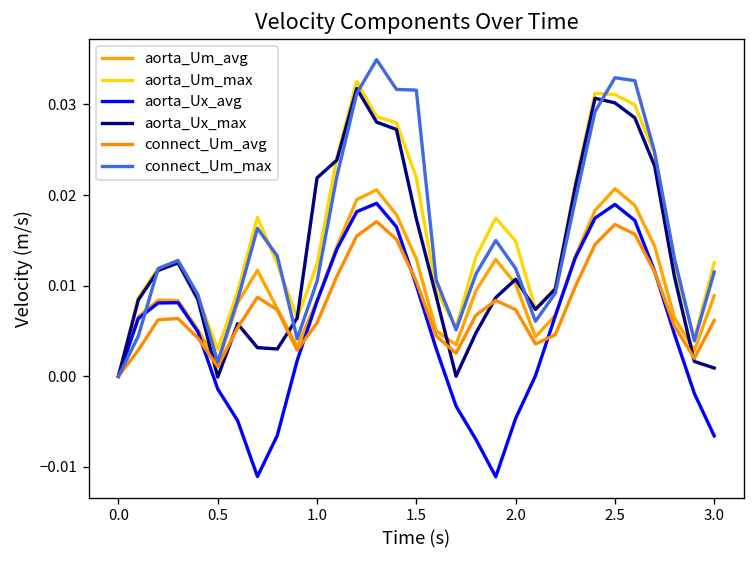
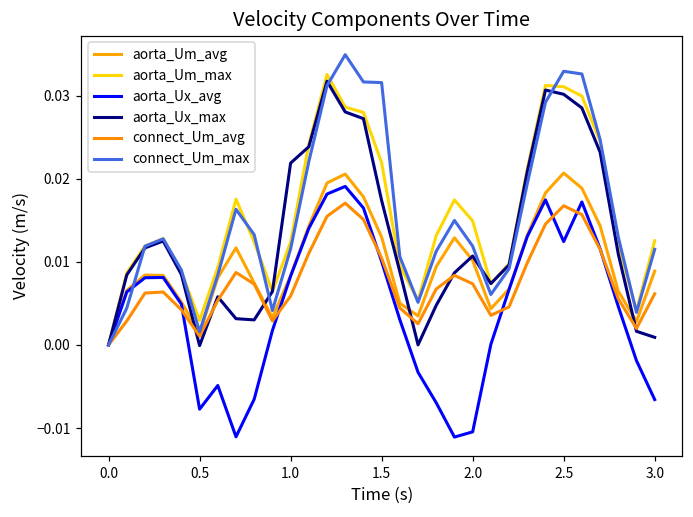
aorta_Ux_avg, 0.5: -0.001 -> -0.008
connect_Um_max, 1.0: 0.010 -> 0.012
aorta_Ux_avg, 2.0: -0.005 -> -0.010
aorta_Ux_avg, 2.5: 0.019 -> 0.012
